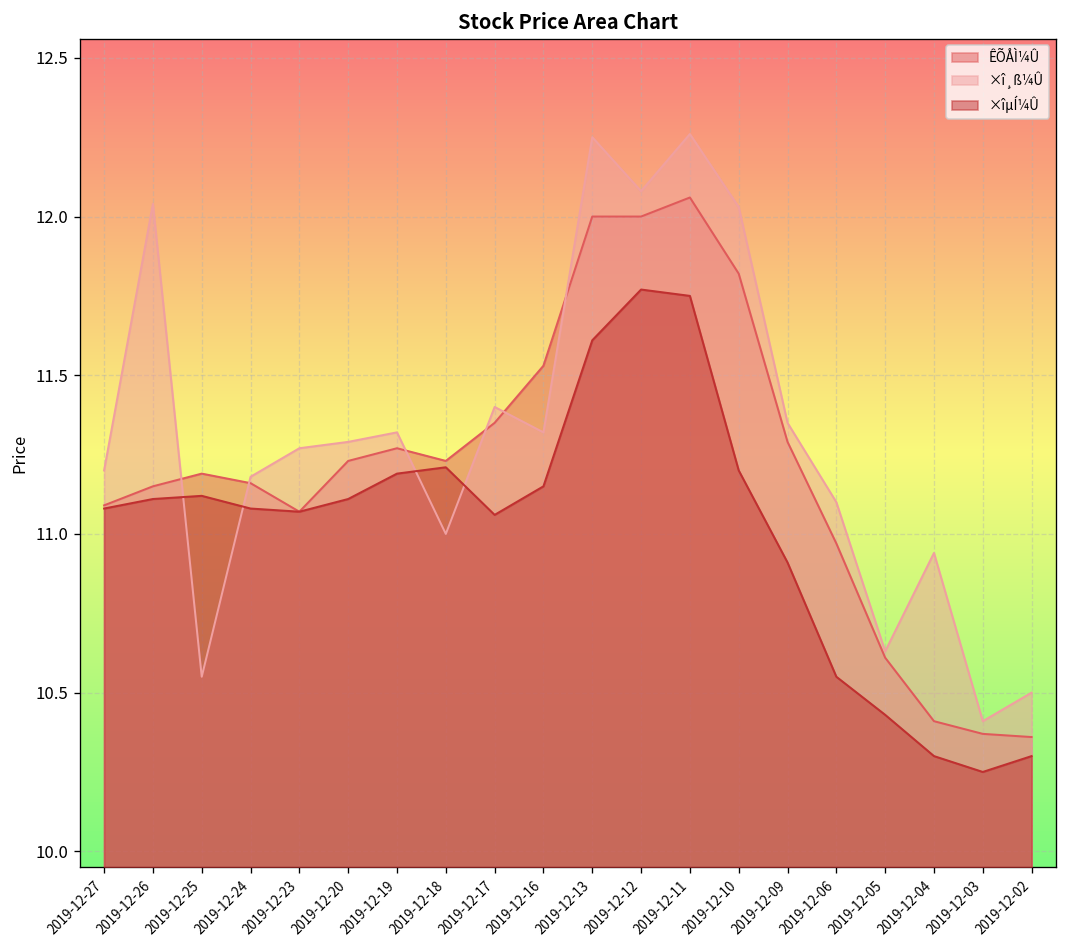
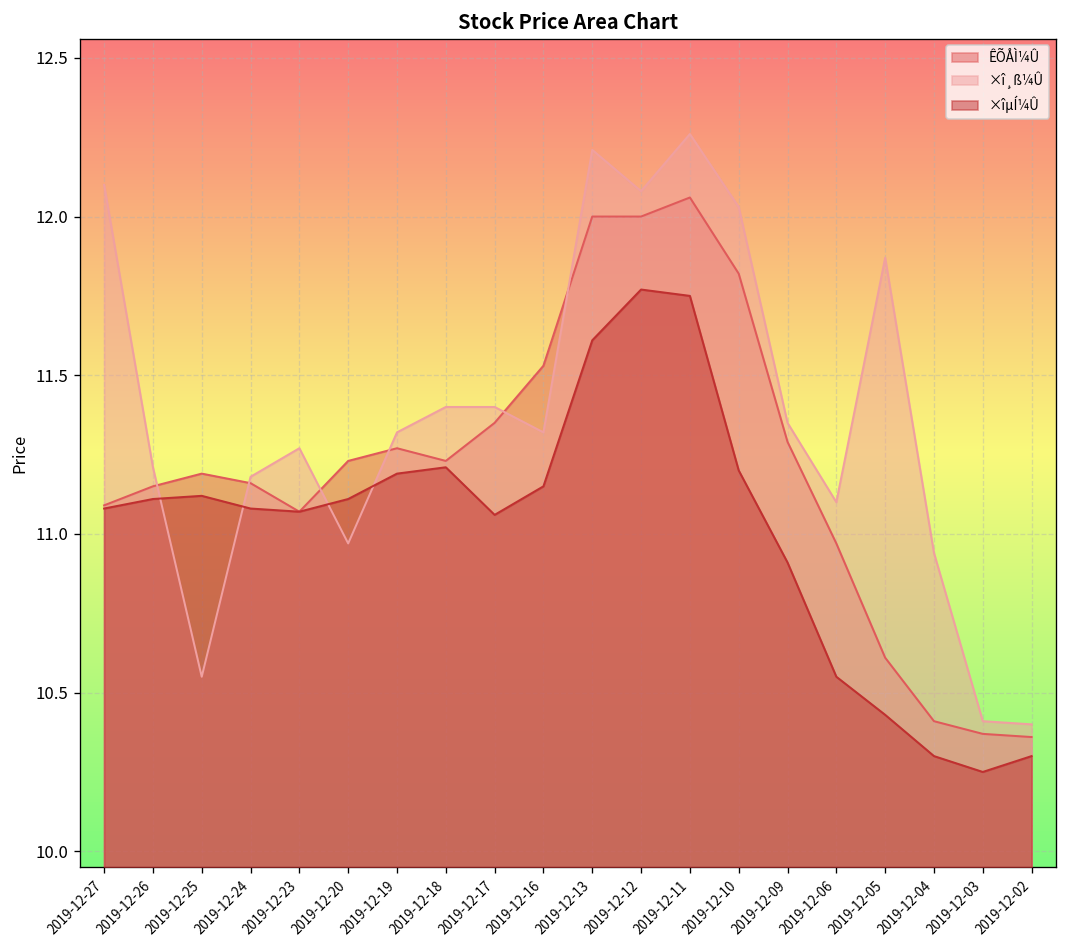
×î¸ß¼Û, 2019-12-27: 11.2 -> 12.1
×î¸ß¼Û, 2019-12-26: 12.04 -> 11.21
×î¸ß¼Û, 2019-12-20: 11.29 -> 10.97
×î¸ß¼Û, 2019-12-18: 11.0 -> 11.4
×î¸ß¼Û, 2019-12-13: 12.25 -> 12.21
×î¸ß¼Û, 2019-12-05: 10.63 -> 11.87
×î¸ß¼Û, 2019-12-02: 10.5 -> 10.4
